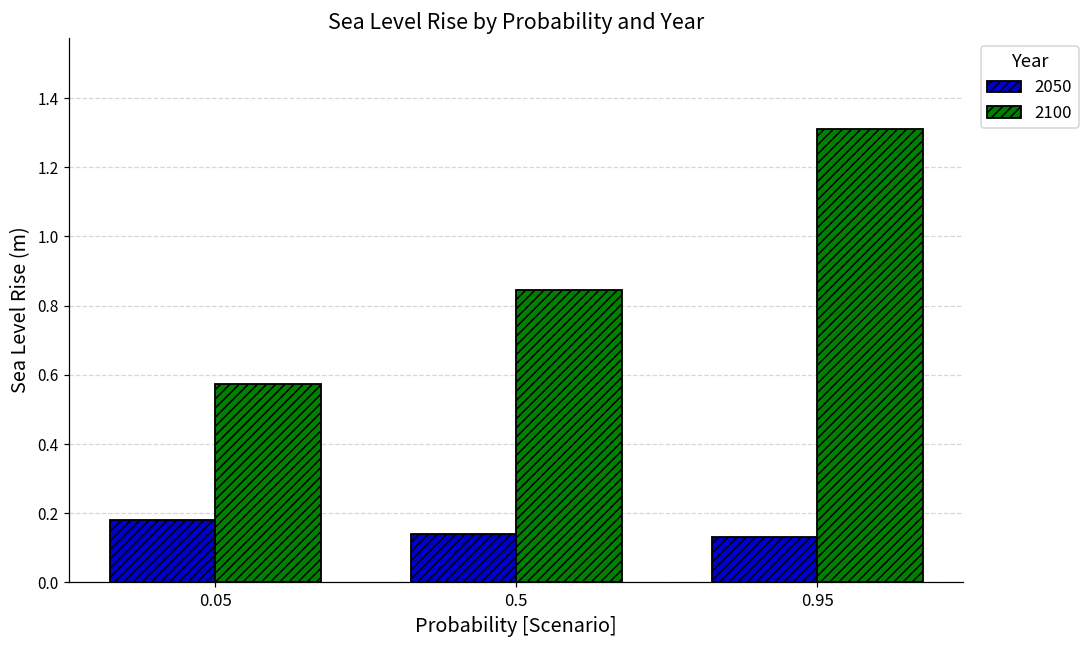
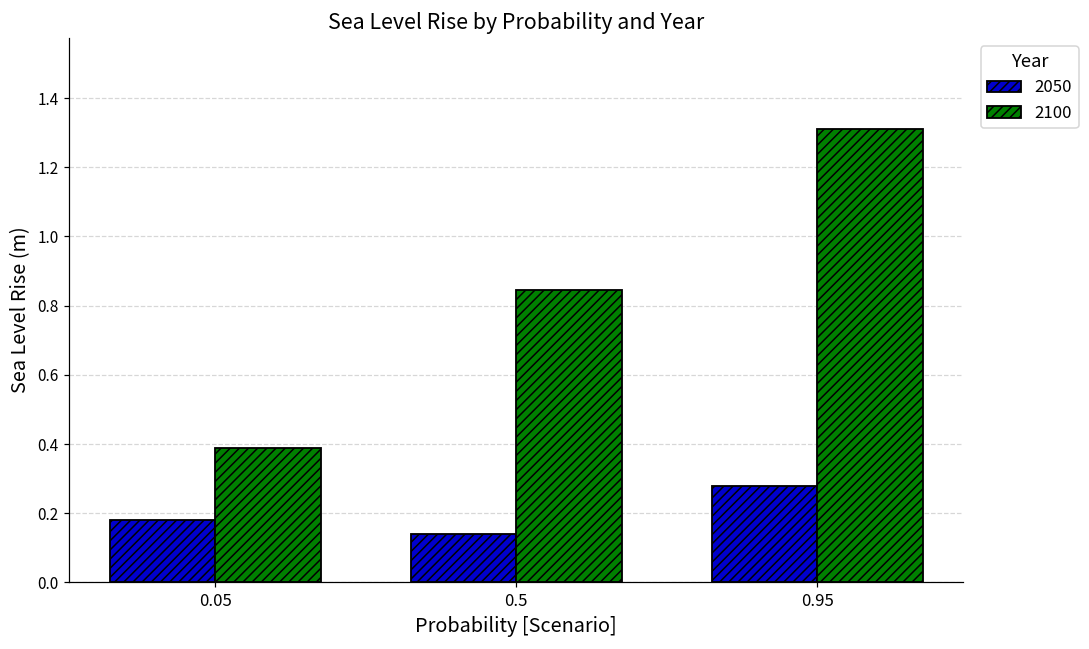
2100, 0.05: 0.57 -> 0.39
2050, 0.95: 0.13 -> 0.28
